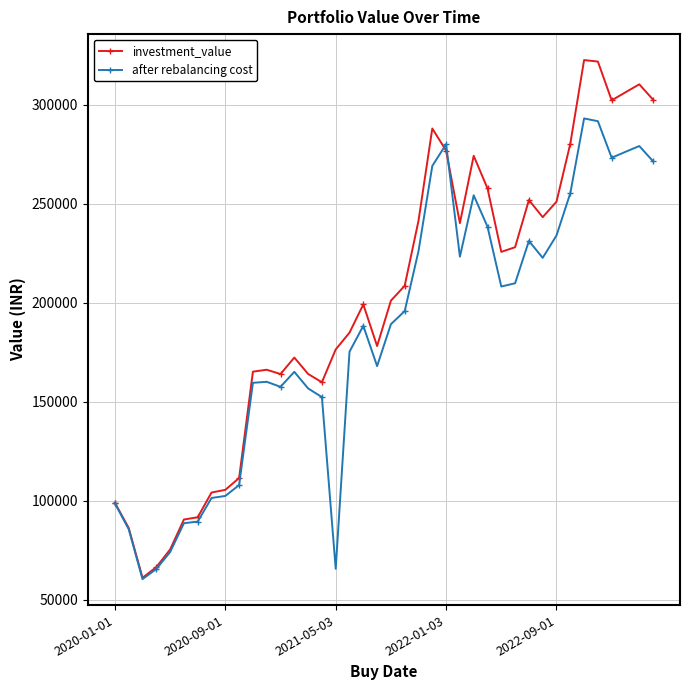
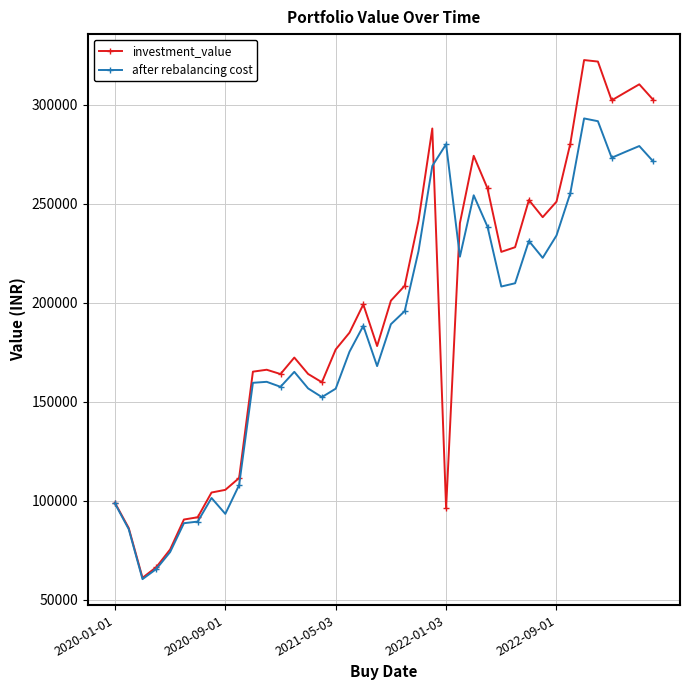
after rebalancing cost, 2020-09-01: 102000 -> 93000
after rebalancing cost, 2021-05-03: 66000 -> 157000
investment_value, 2022-01-03: 277000 -> 96000
